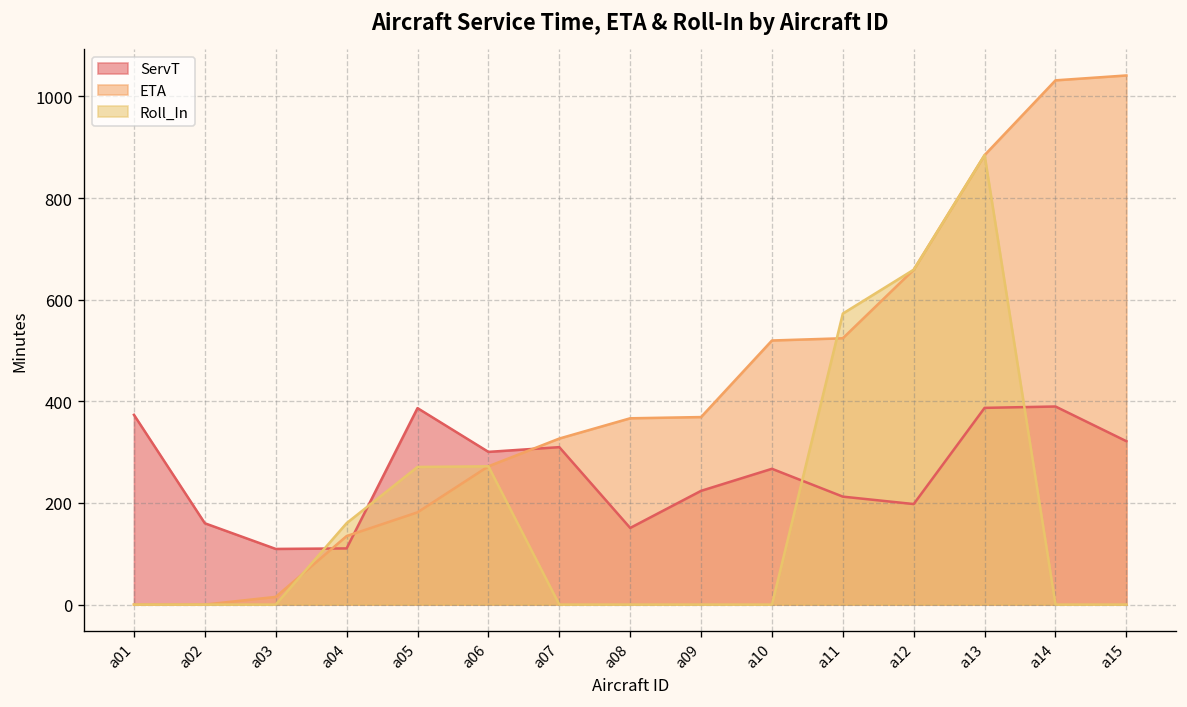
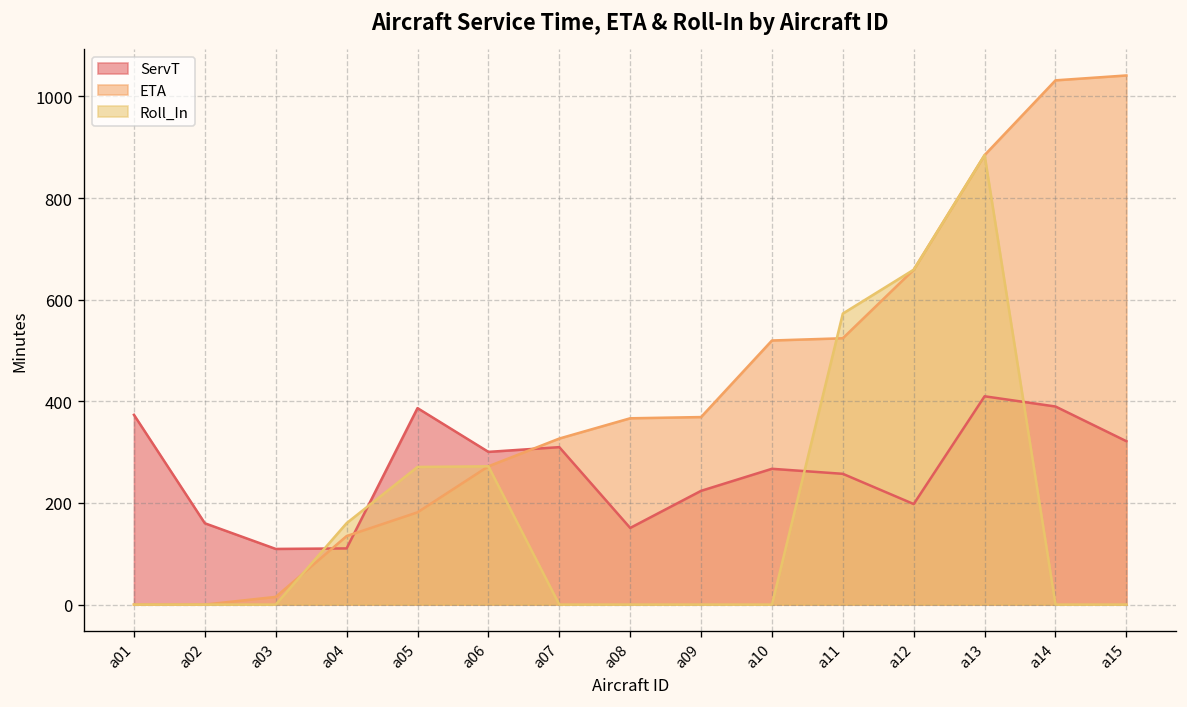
ServT, a11: 210 -> 260
ServT, a13: 390 -> 410
